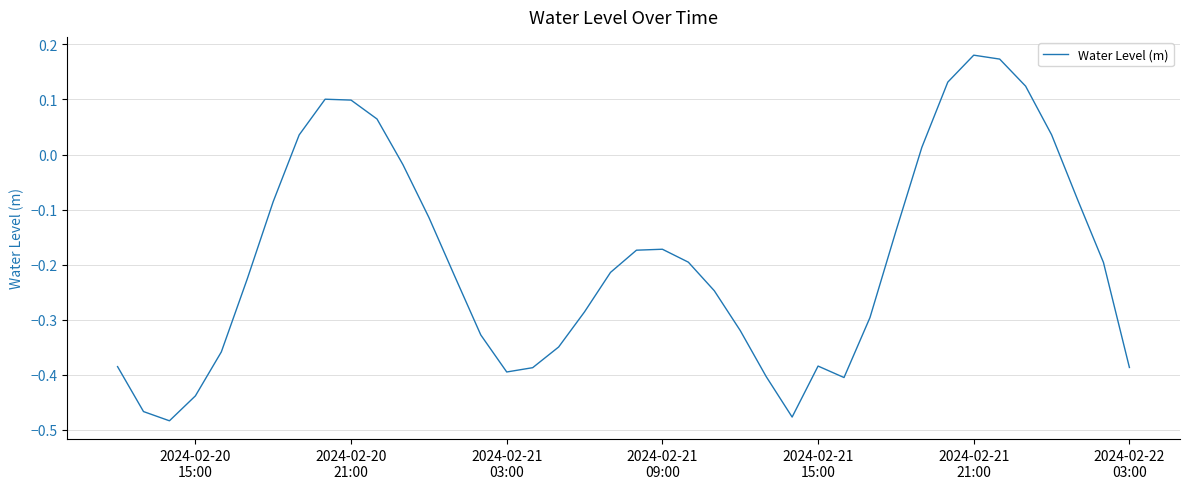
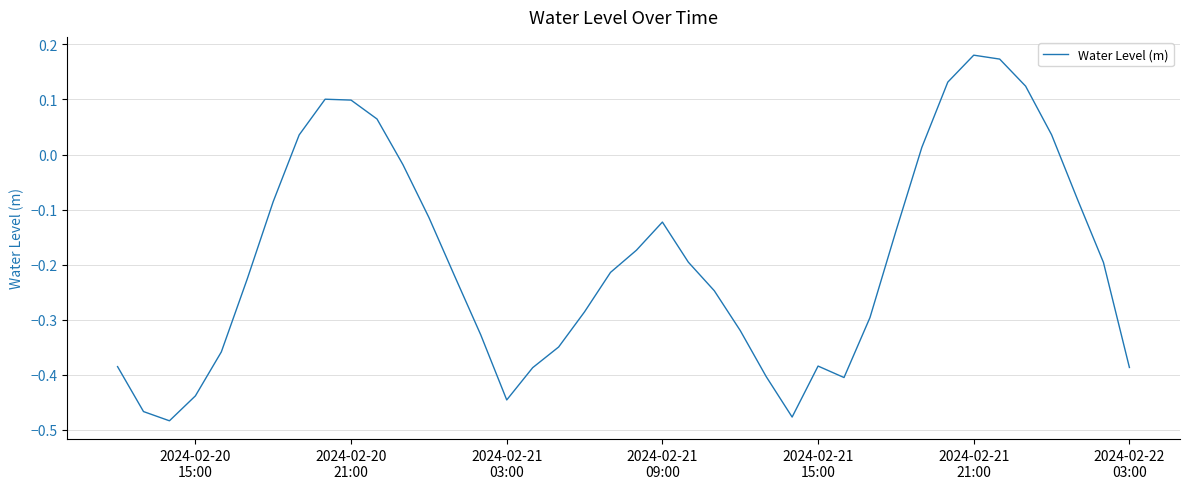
2024-02-21 03:00: -0.40 -> -0.45
2024-02-21 09:00: -0.17 -> -0.12
